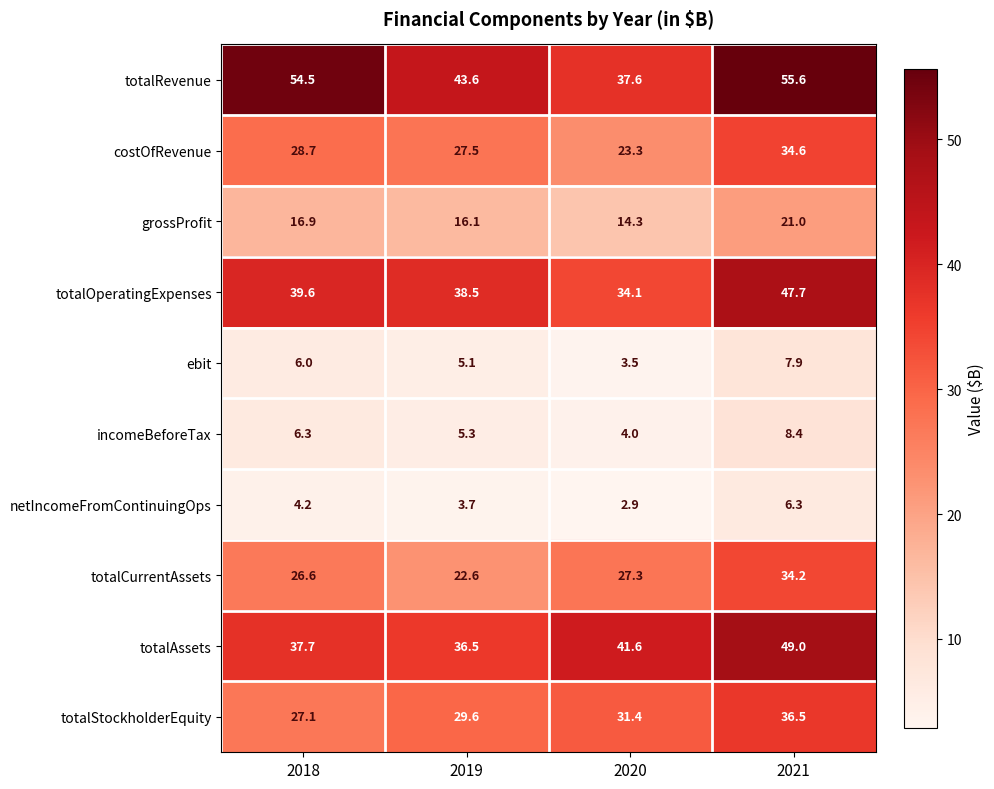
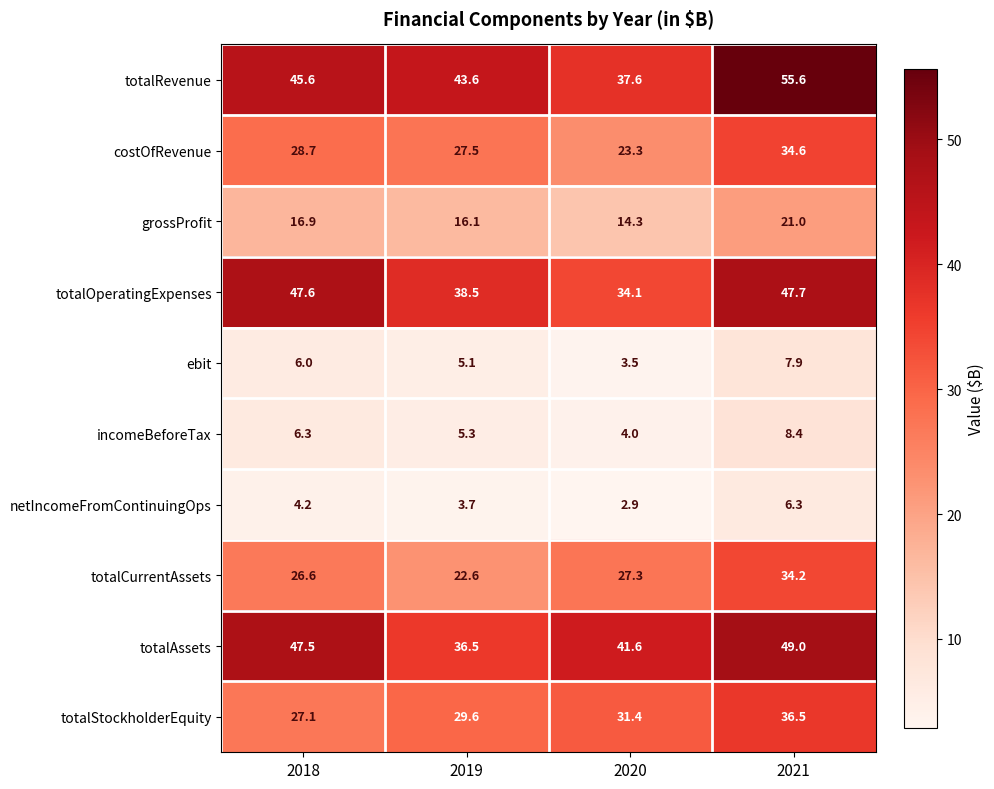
totalRevenue, 2018: 54.5 -> 45.6
totalOperatingExpenses, 2018: 39.6 -> 47.6
totalAssets, 2018: 37.7 -> 47.5
